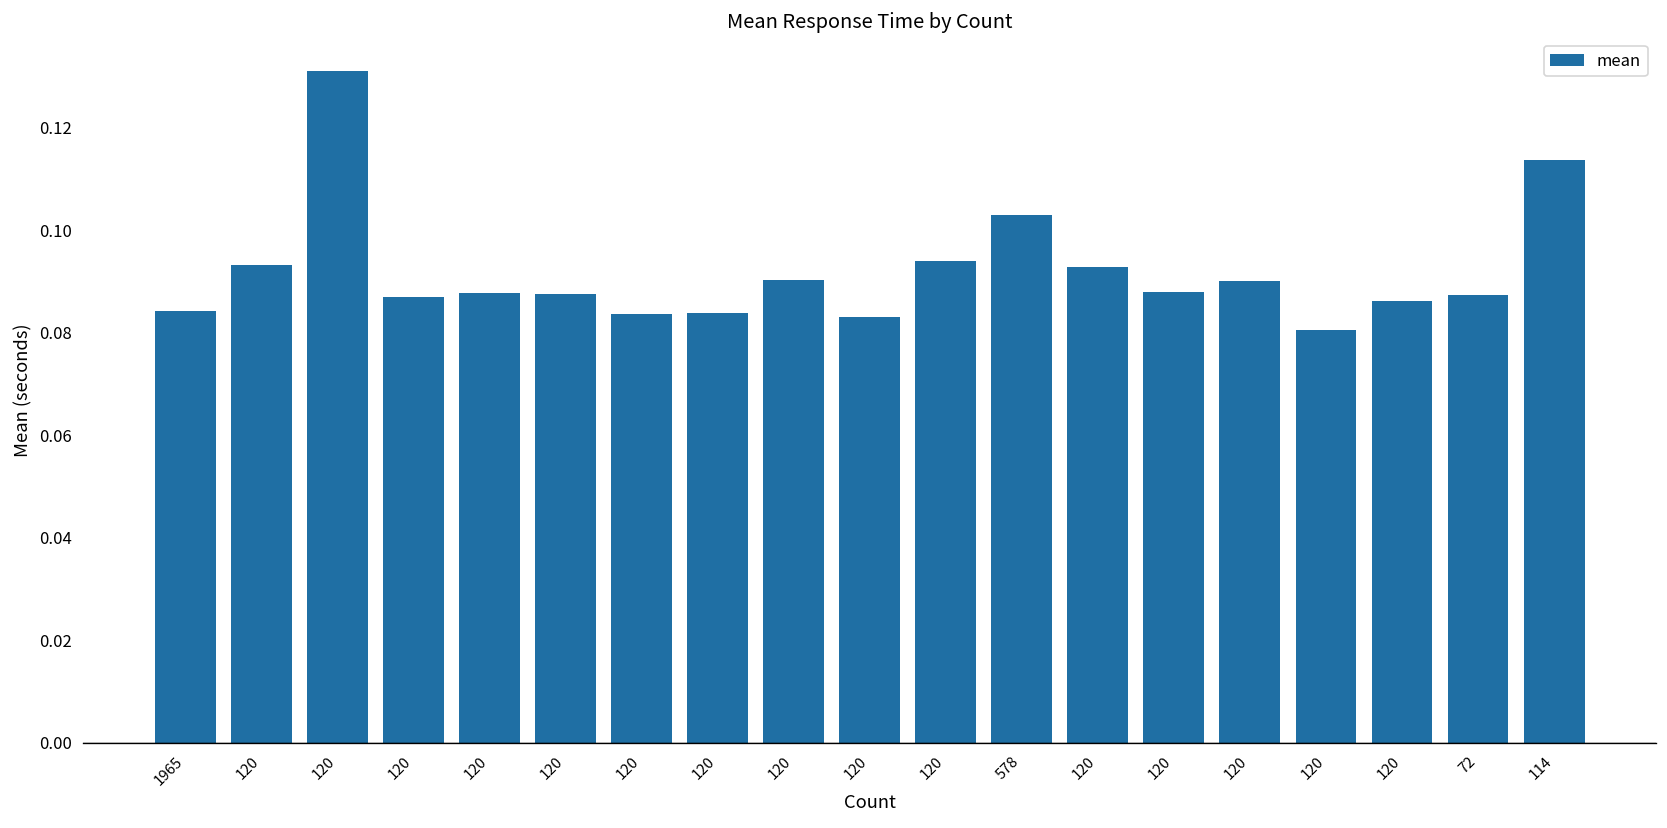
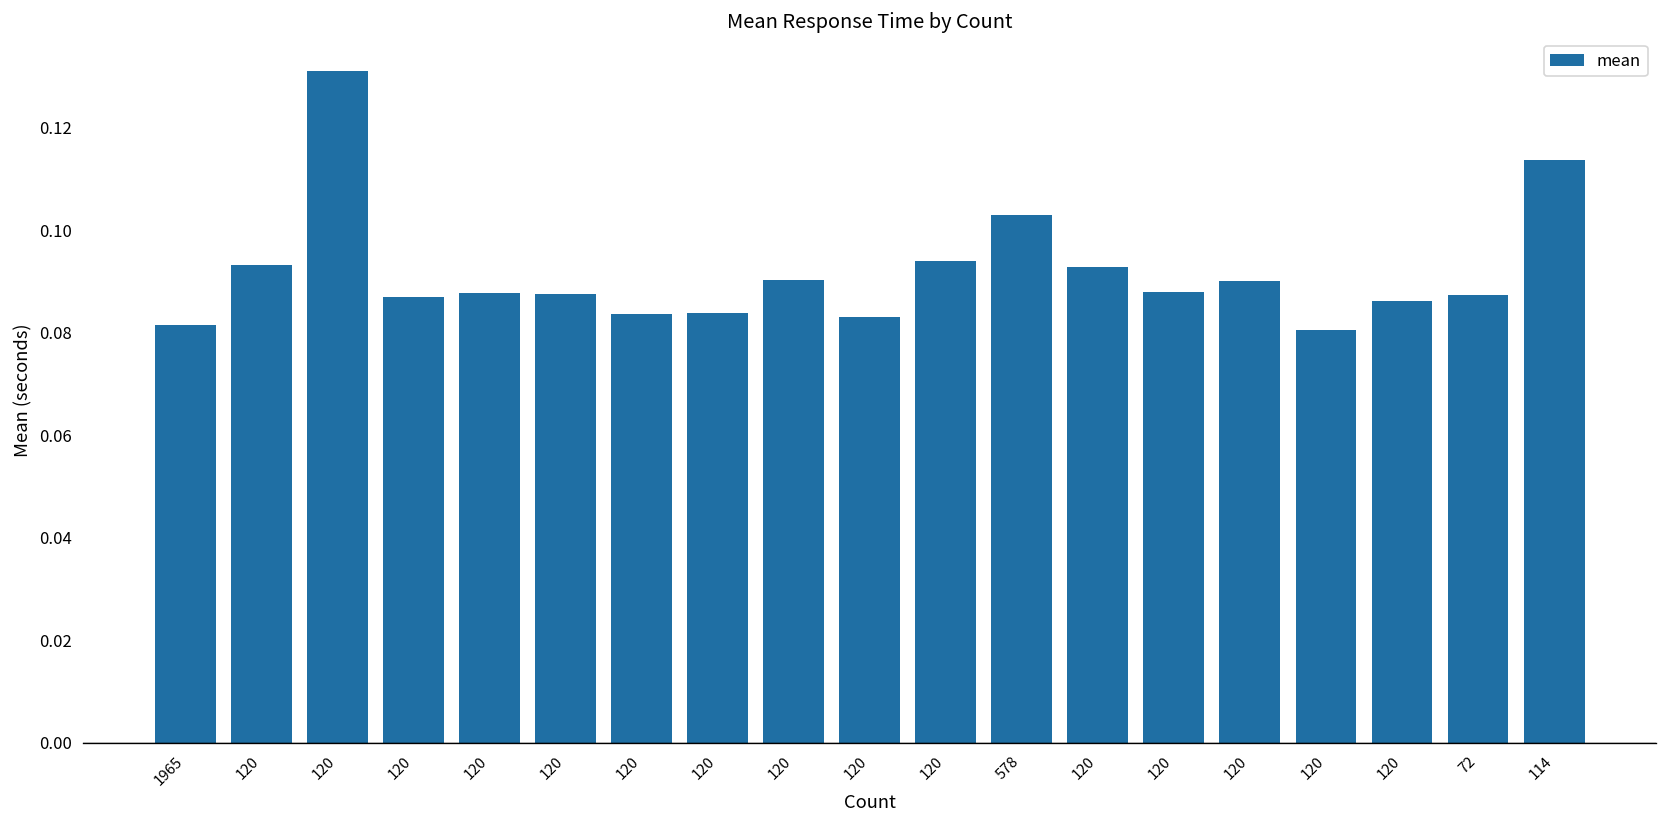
1965: 0.084 -> 0.082
